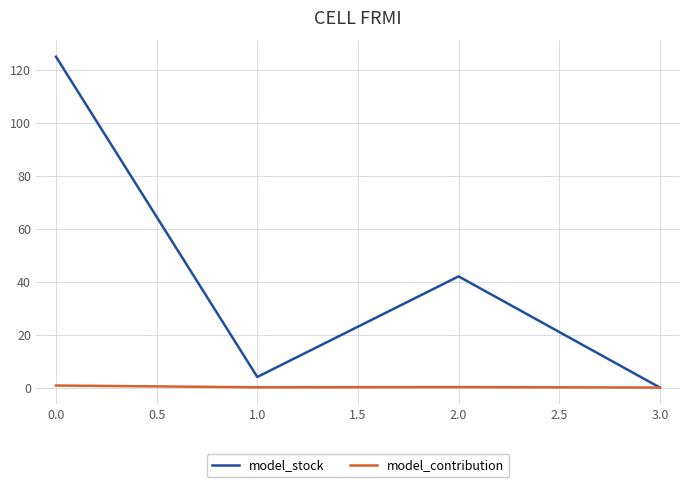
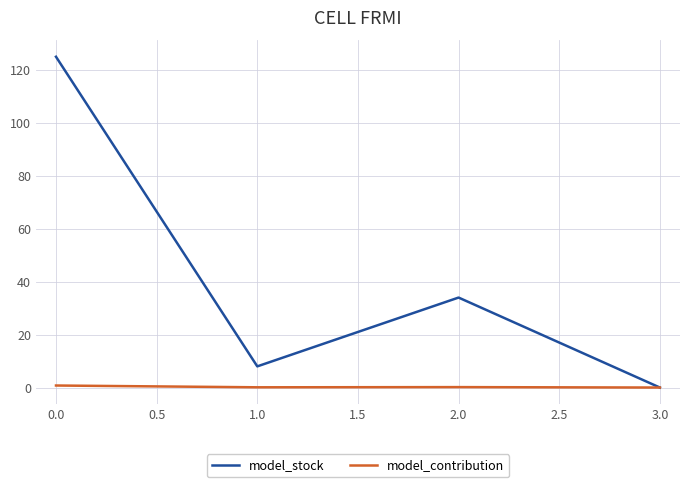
model_stock, 1.0: 4 -> 8
model_stock, 2.0: 42 -> 34
